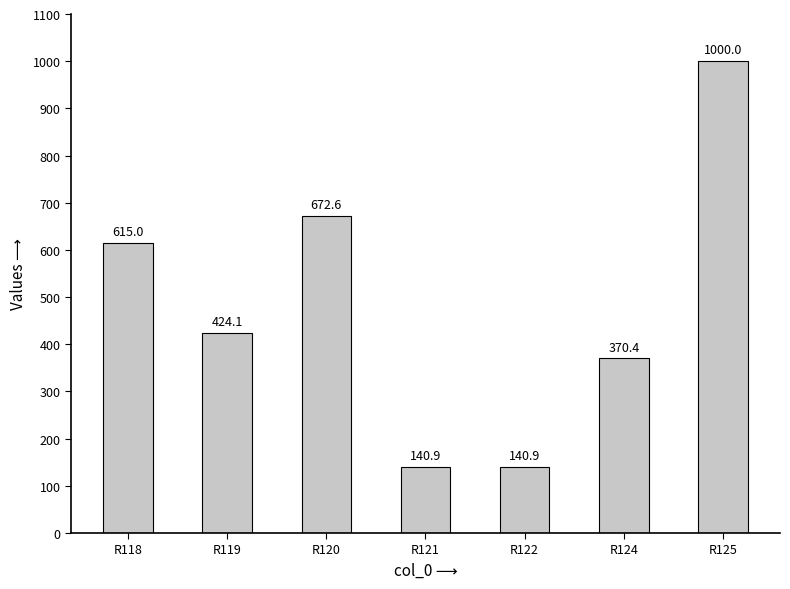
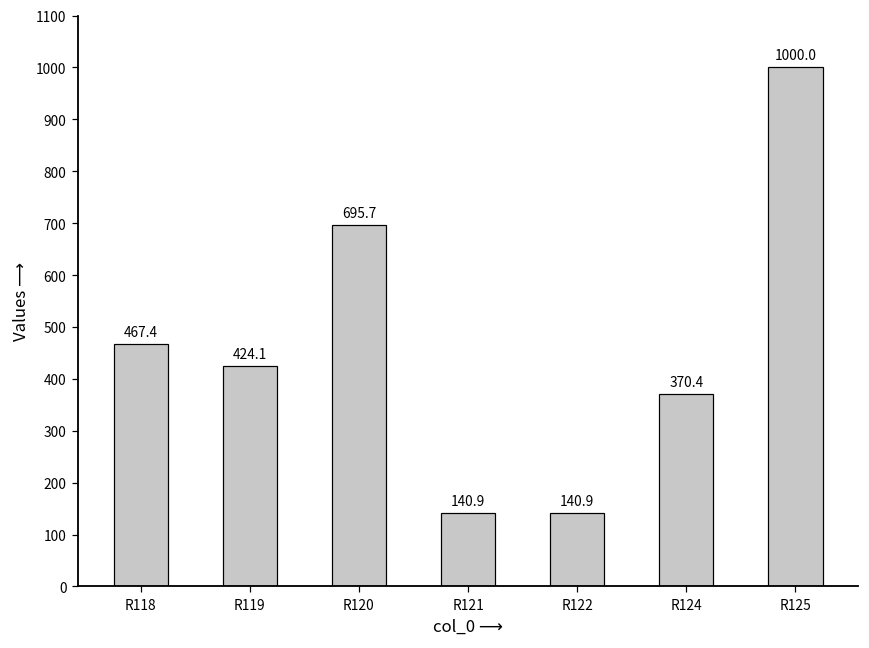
R118: 615.0 -> 467.4
R120: 672.6 -> 695.7
